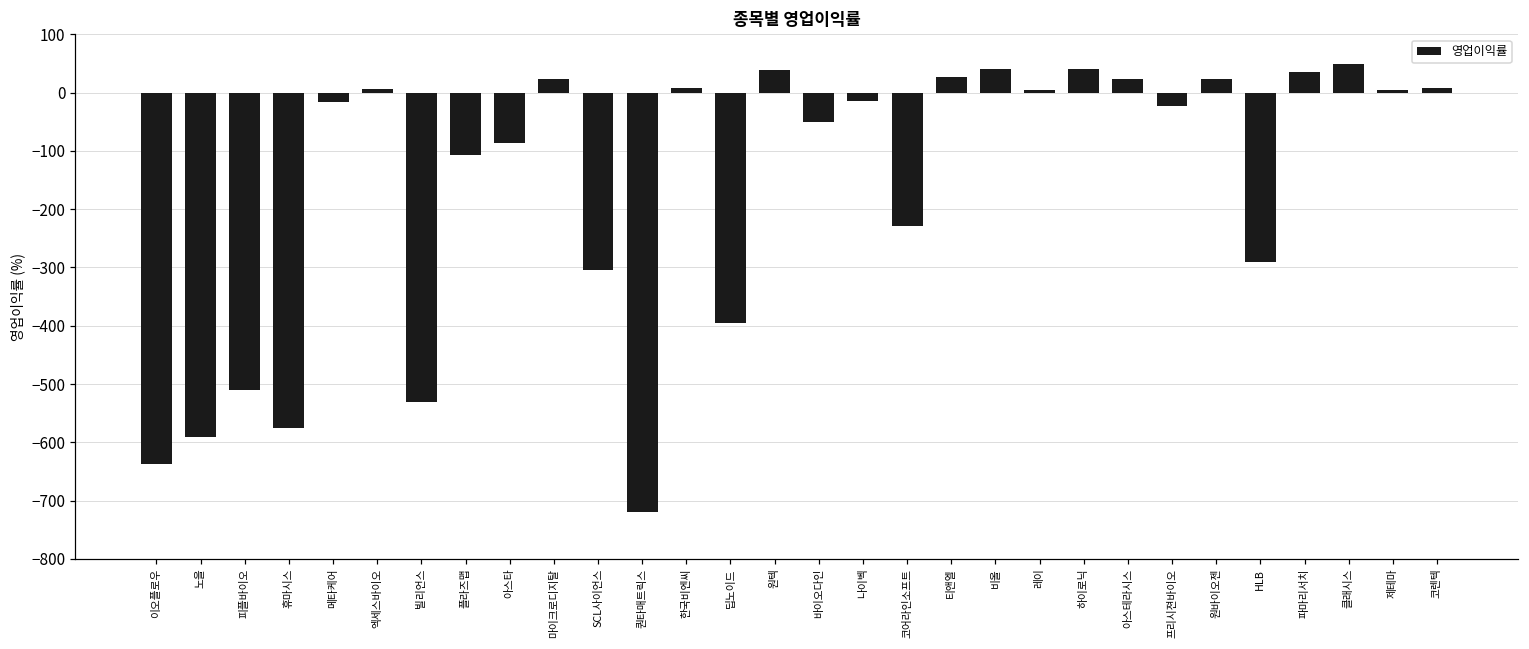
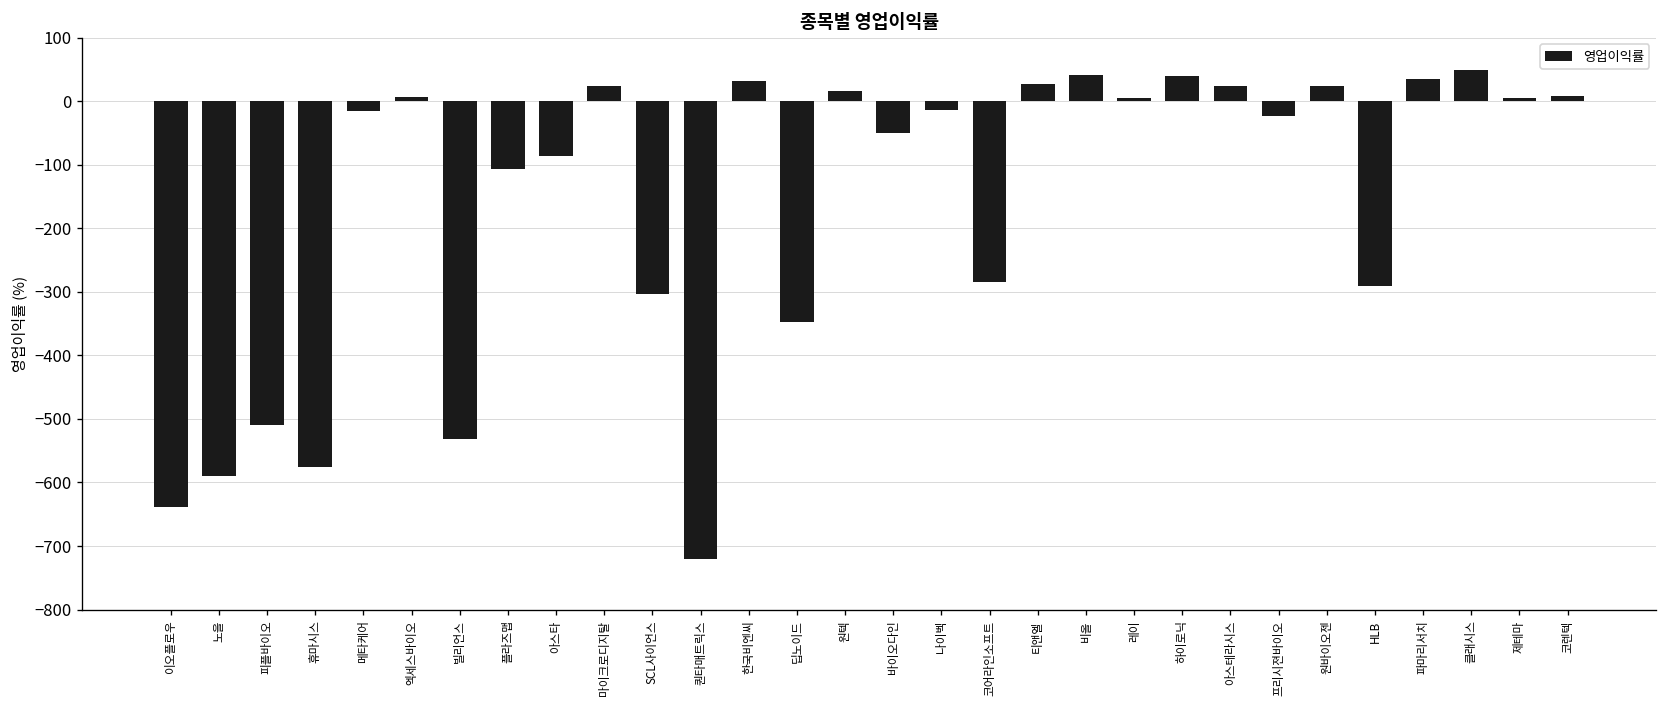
한국비엔씨: 10 -> 30
딥노이드: -400 -> -350
원텍: 40 -> 20
코어라인소프트: -230 -> -280
